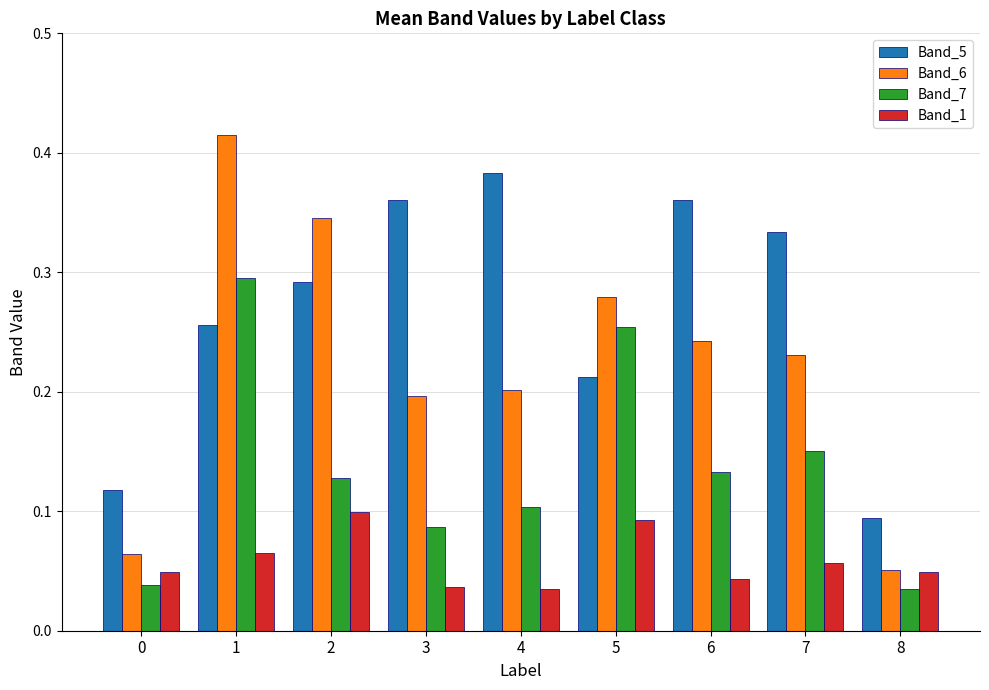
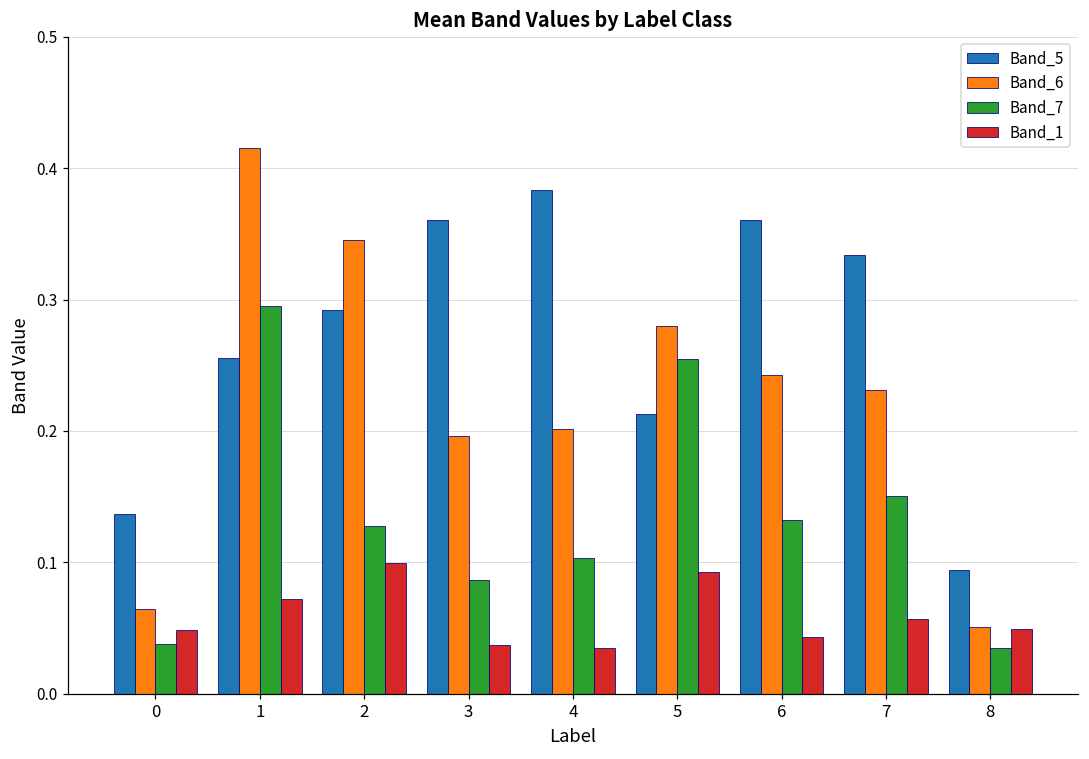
Band_5, 0: 0.118 -> 0.137
Band_1, 1: 0.065 -> 0.072
